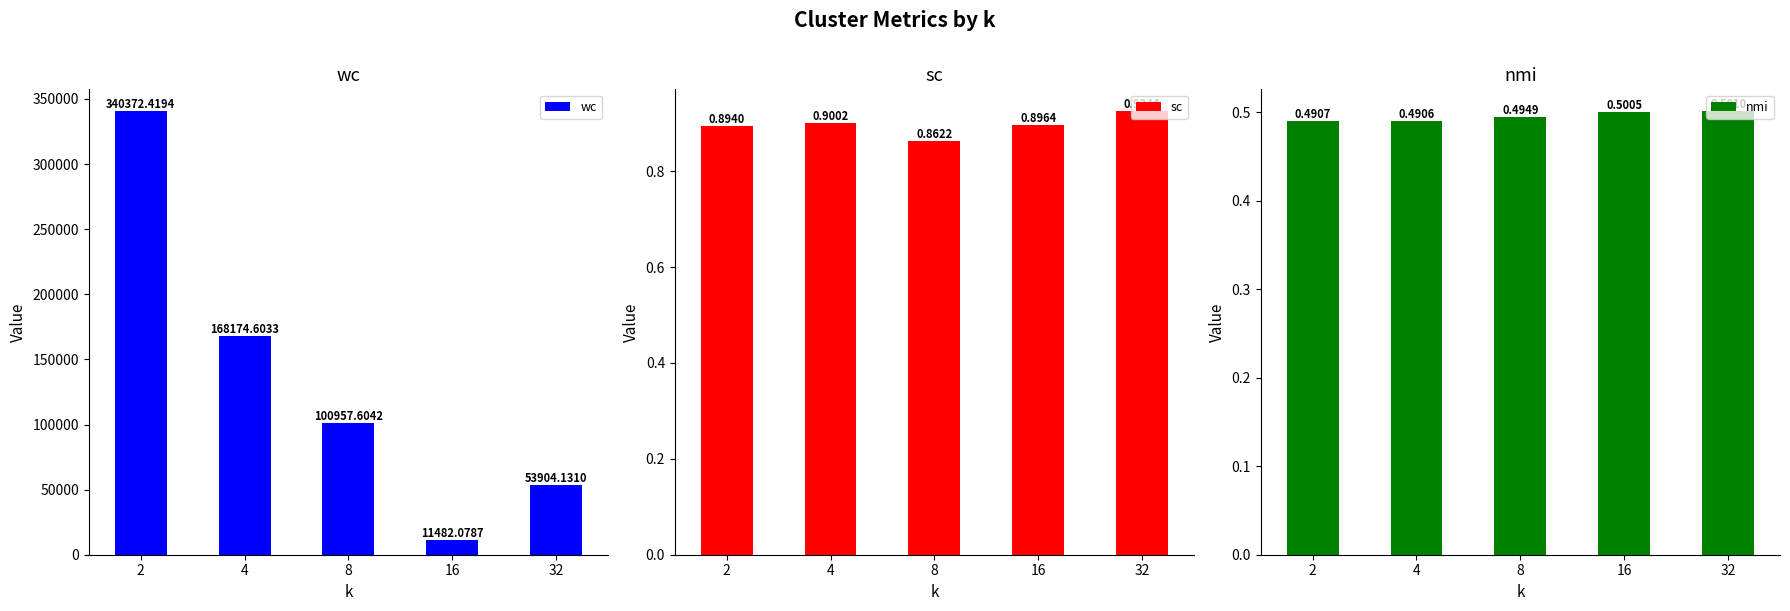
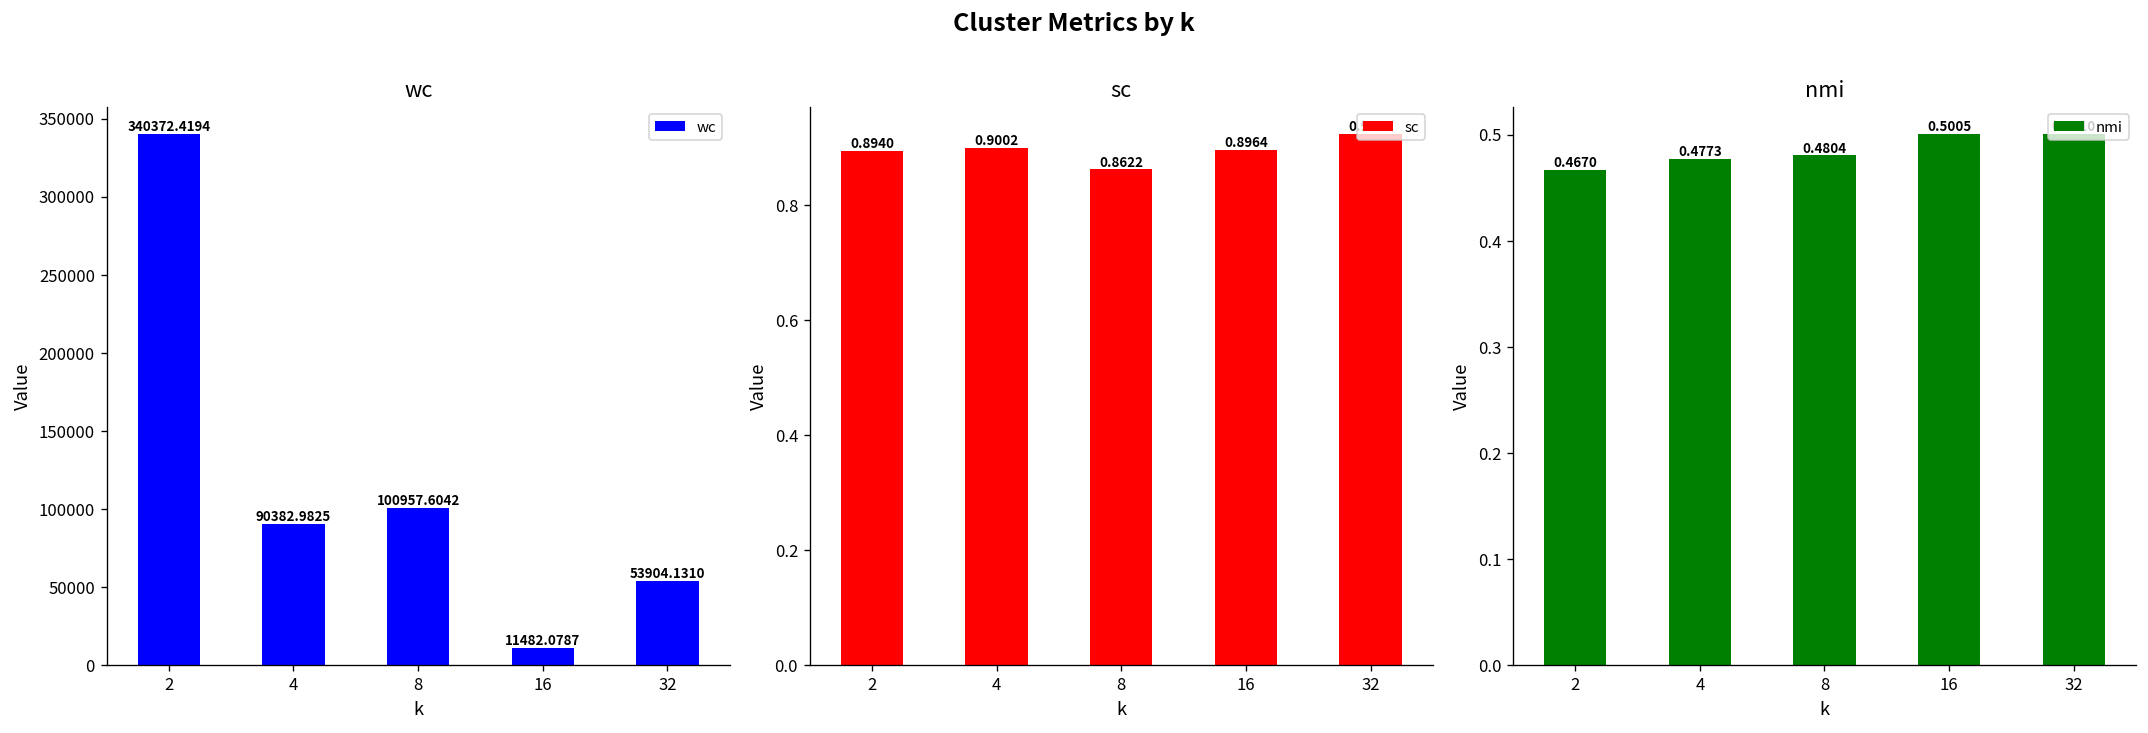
wc, 4: 168174.6033 -> 90382.9825
nmi, 2: 0.4907 -> 0.4670
nmi, 4: 0.4906 -> 0.4773
nmi, 8: 0.4949 -> 0.4804
